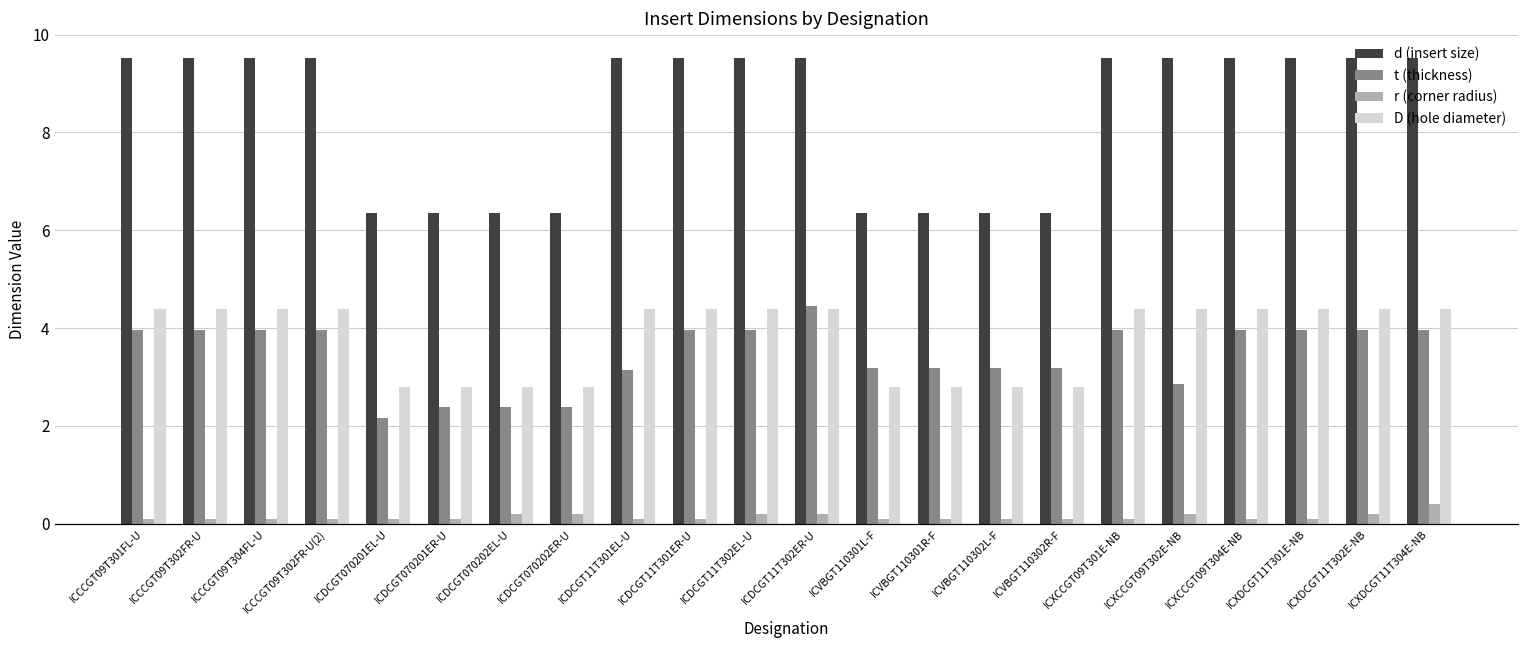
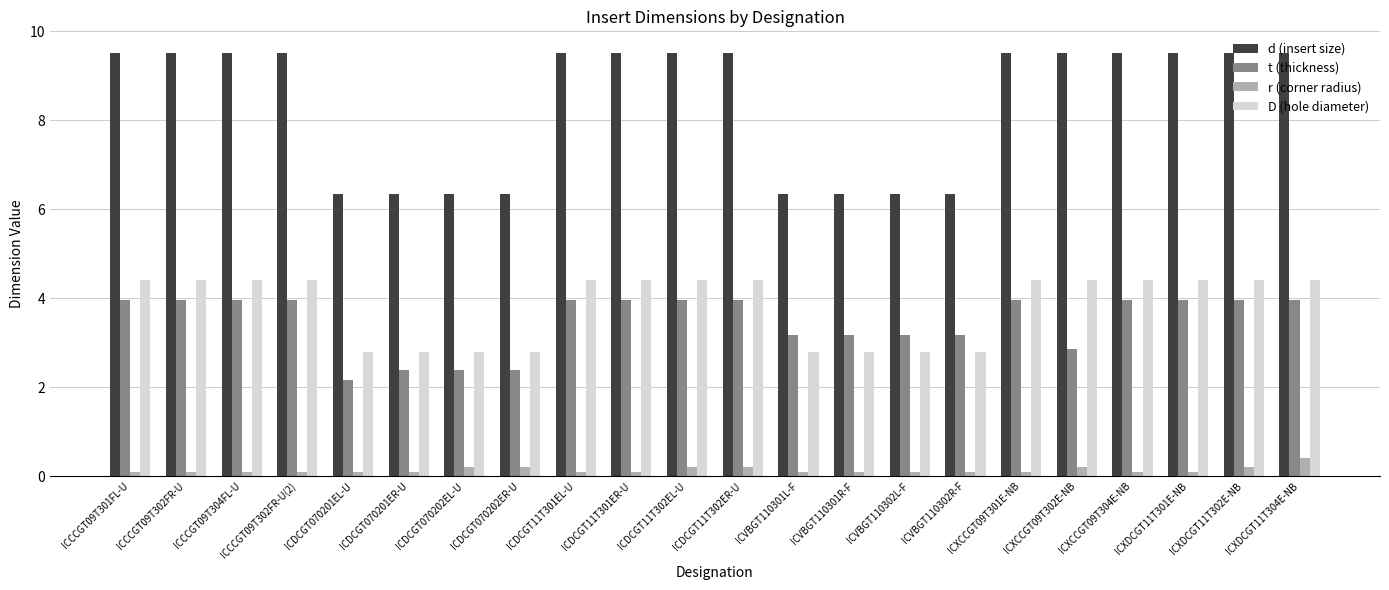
t (thickness), ICDCGT11T301EL-U: 3.2 -> 4.0
t (thickness), ICDCGT11T302ER-U: 4.5 -> 4.0
